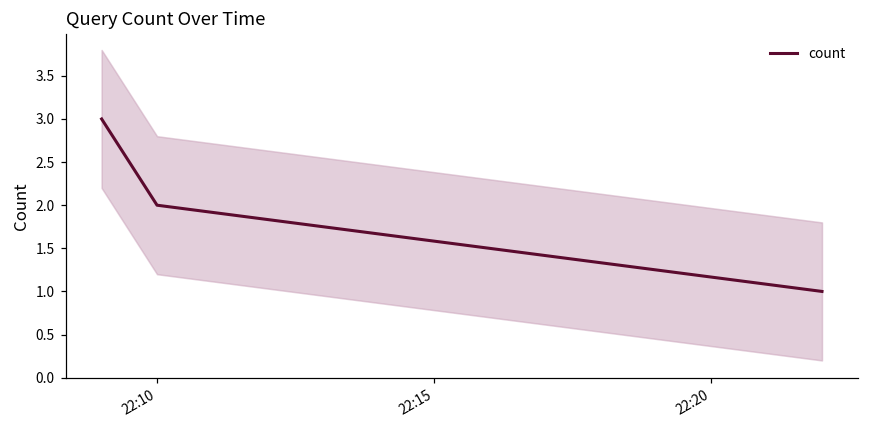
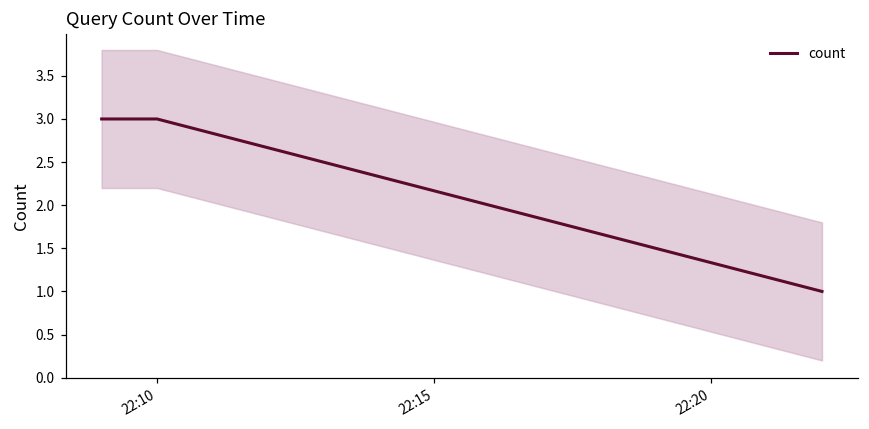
count, 22:10: 2 -> 3
